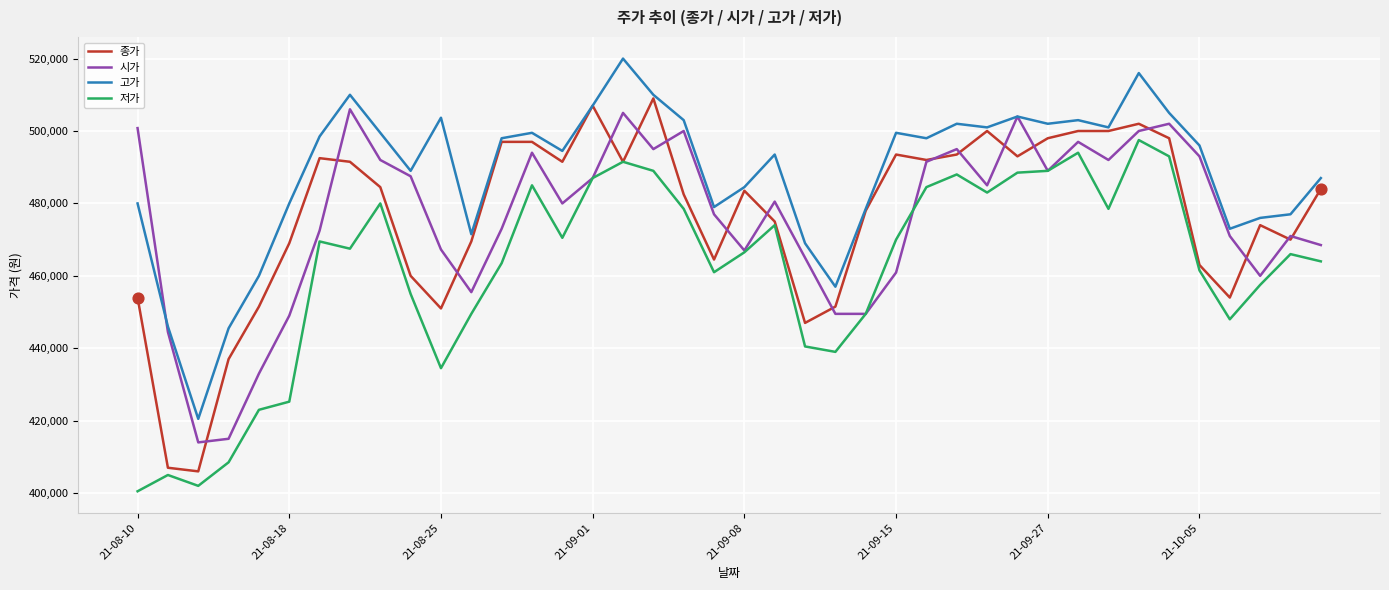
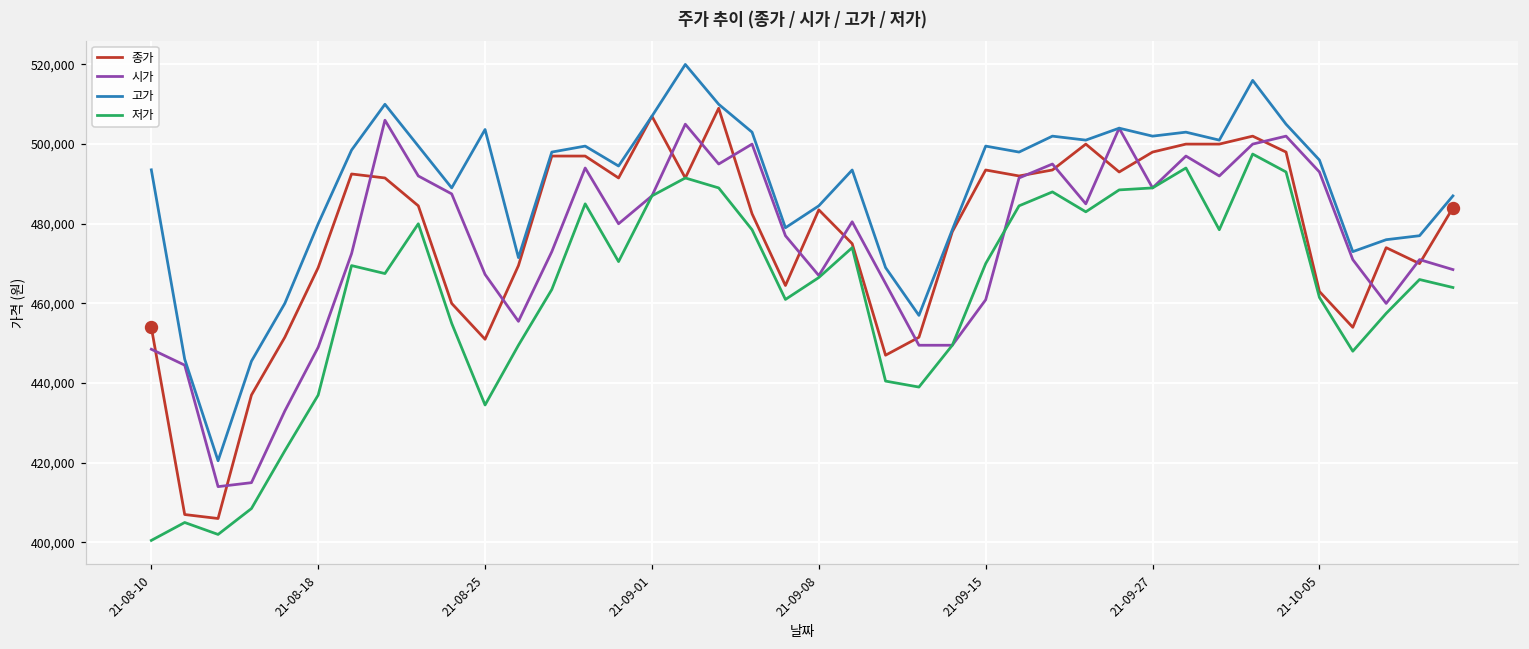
시가, 21-08-10: 501,000 -> 449,000
고가, 21-08-10: 480,000 -> 494,000
저가, 21-08-18: 425,000 -> 437,000
